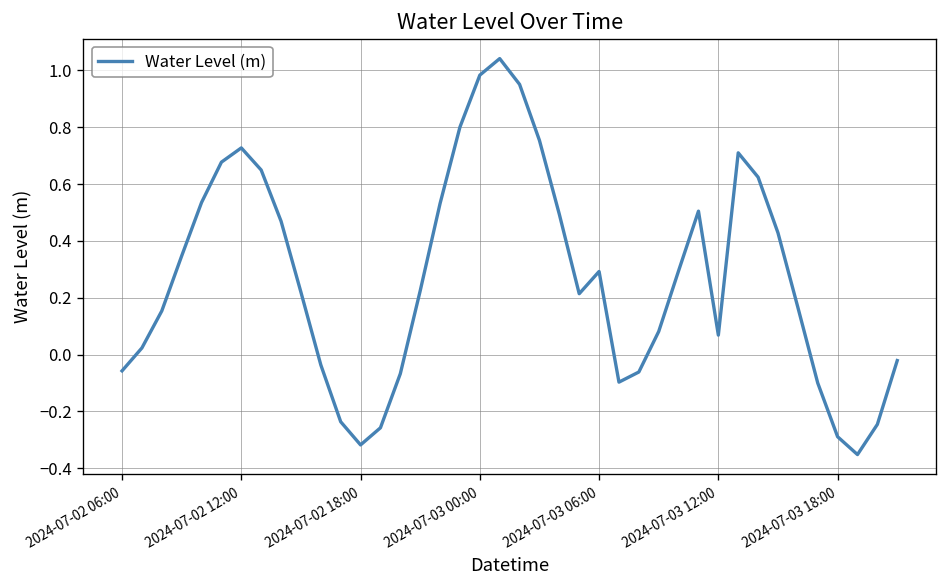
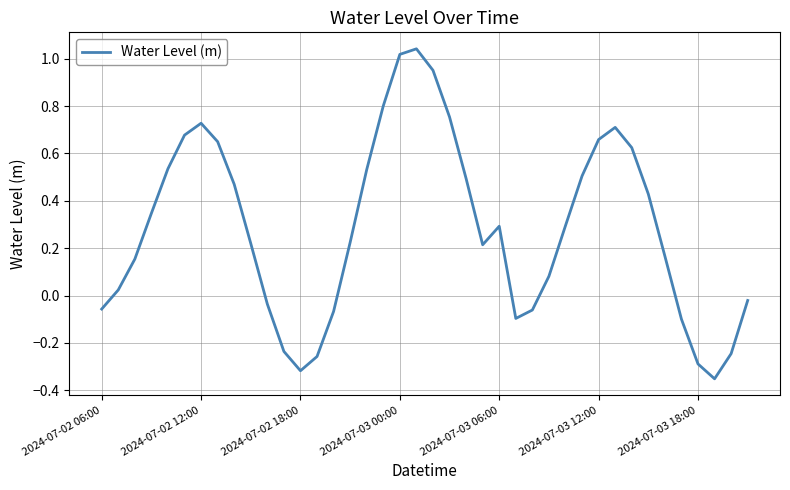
2024-07-03 00:00: 0.98 -> 1.02
2024-07-03 12:00: 0.07 -> 0.66
